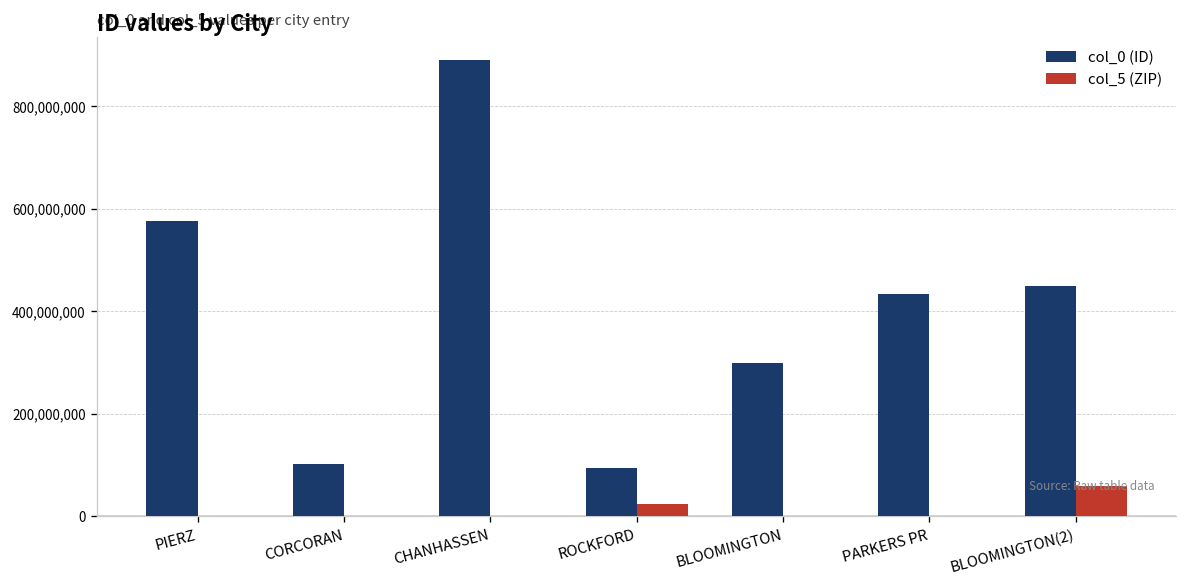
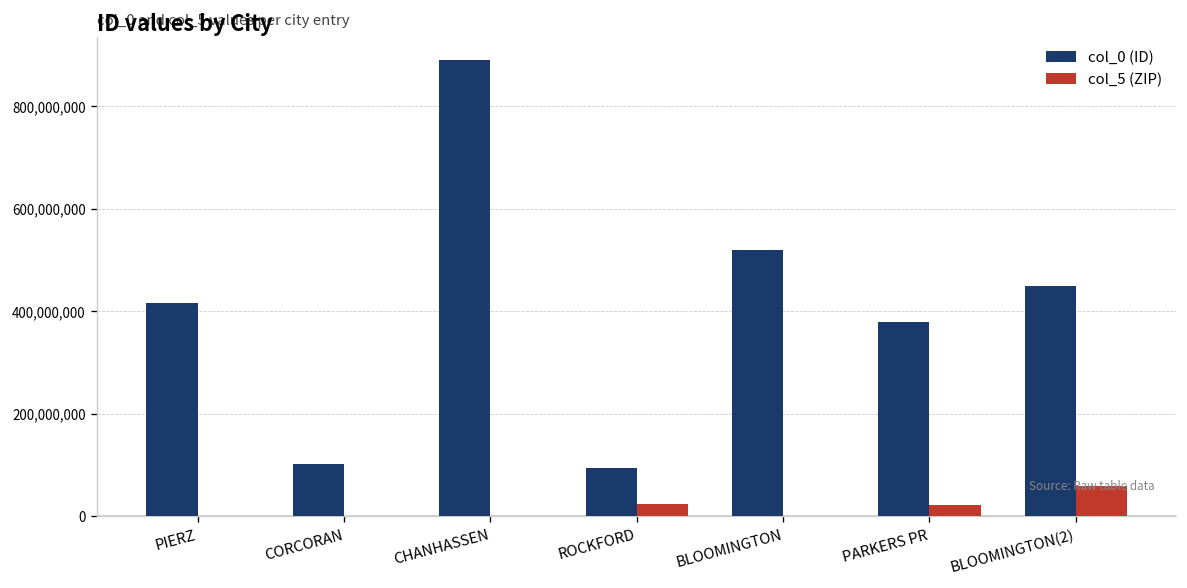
col_0 (ID), PIERZ: 580,000,000 -> 420,000,000
col_0 (ID), BLOOMINGTON: 300,000,000 -> 520,000,000
col_0 (ID), PARKERS PR: 430,000,000 -> 380,000,000
col_5 (ZIP), PARKERS PR: 0 -> 20,000,000
